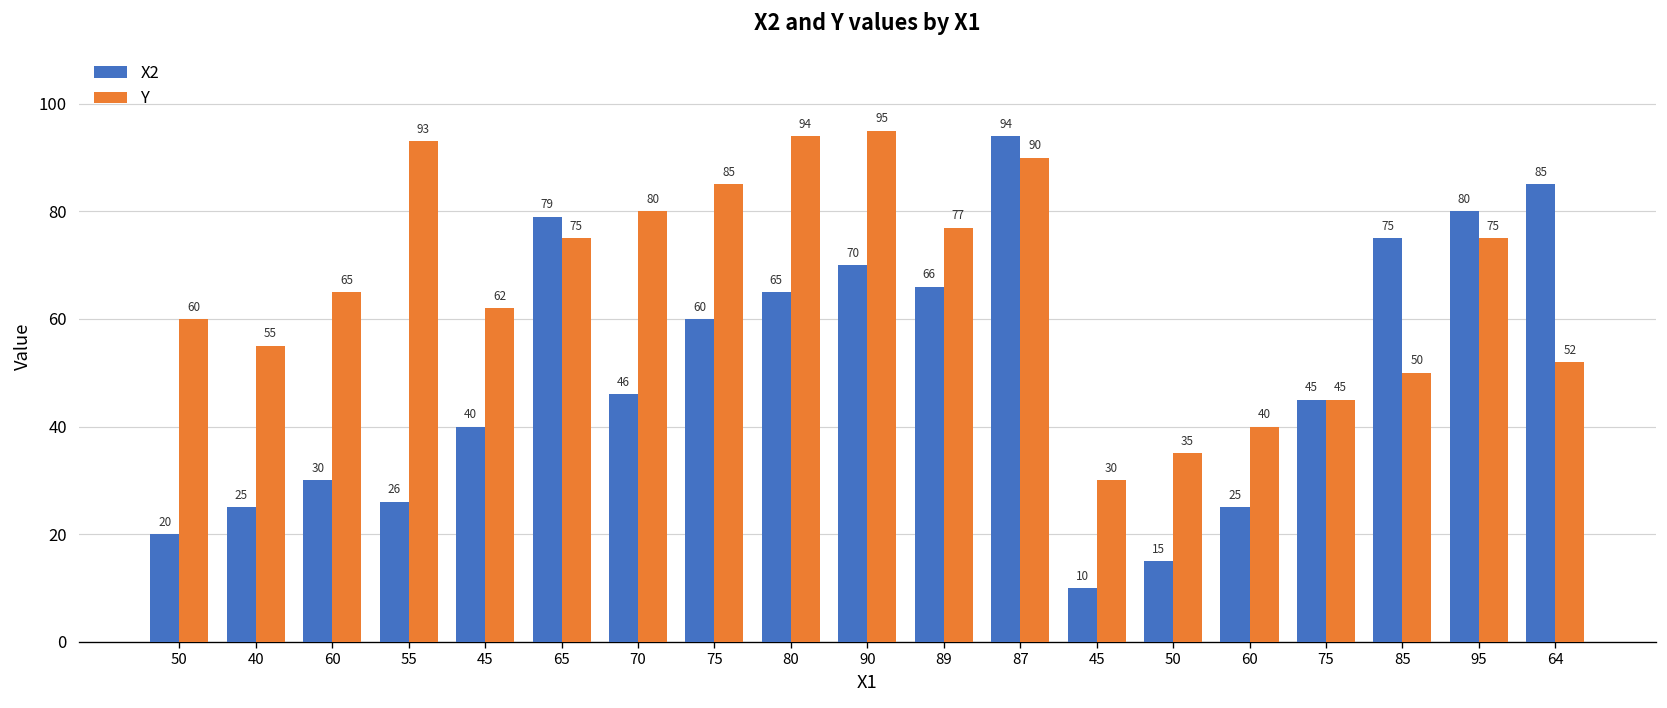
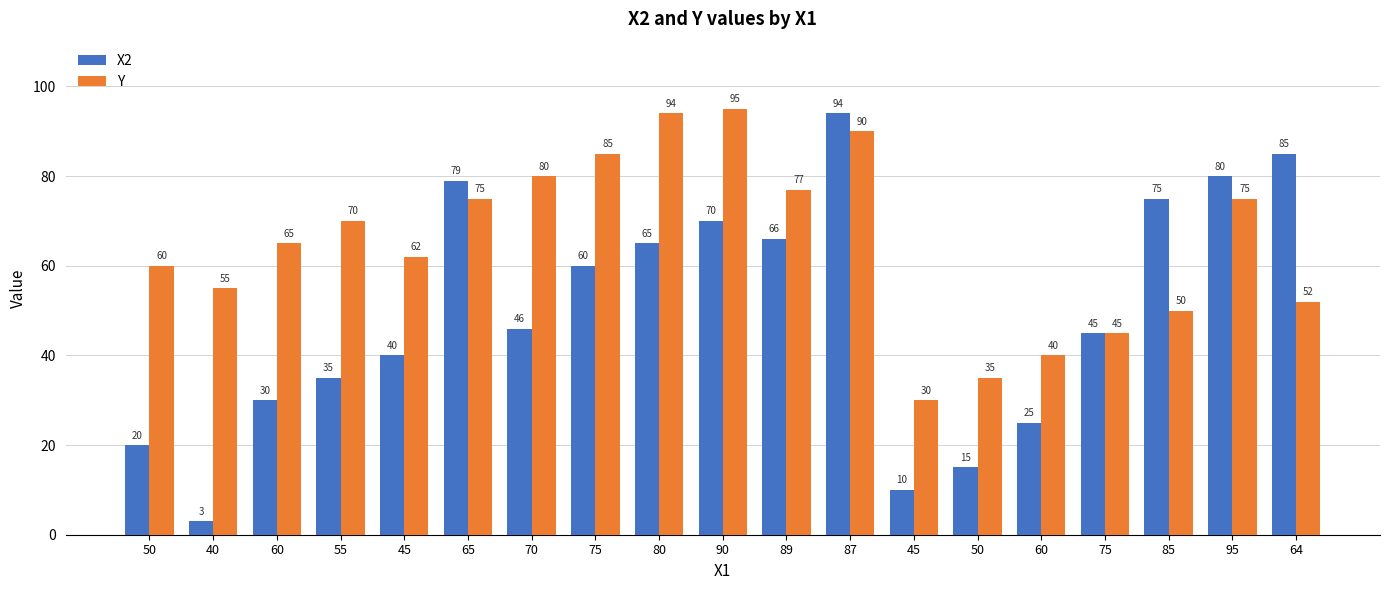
X2, 40: 25 -> 3
X2, 55: 26 -> 35
Y, 55: 93 -> 70
